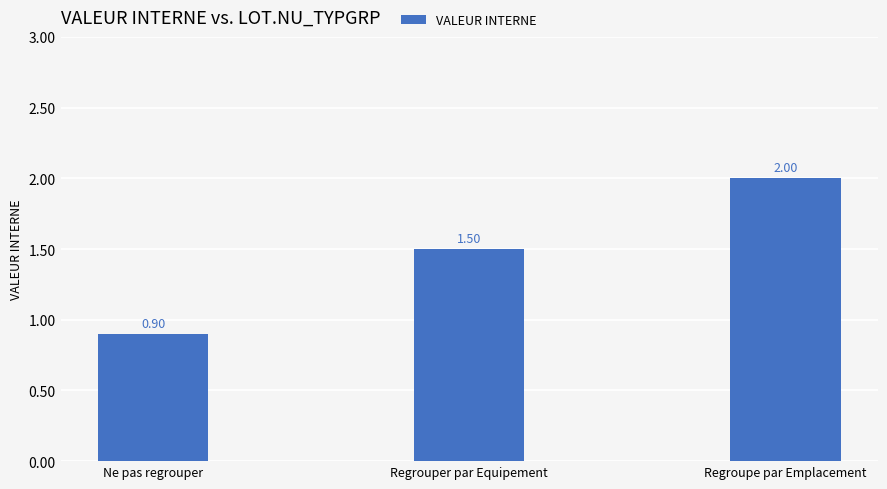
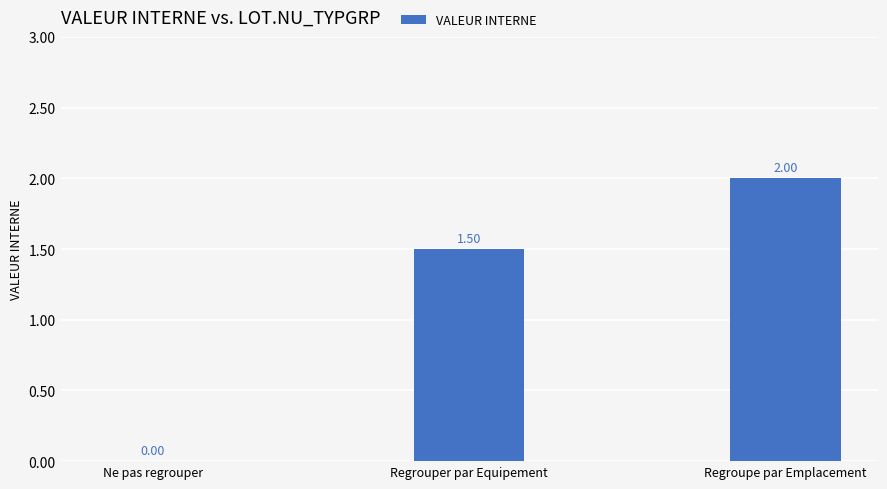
Ne pas regrouper: 0.90 -> 0.00
